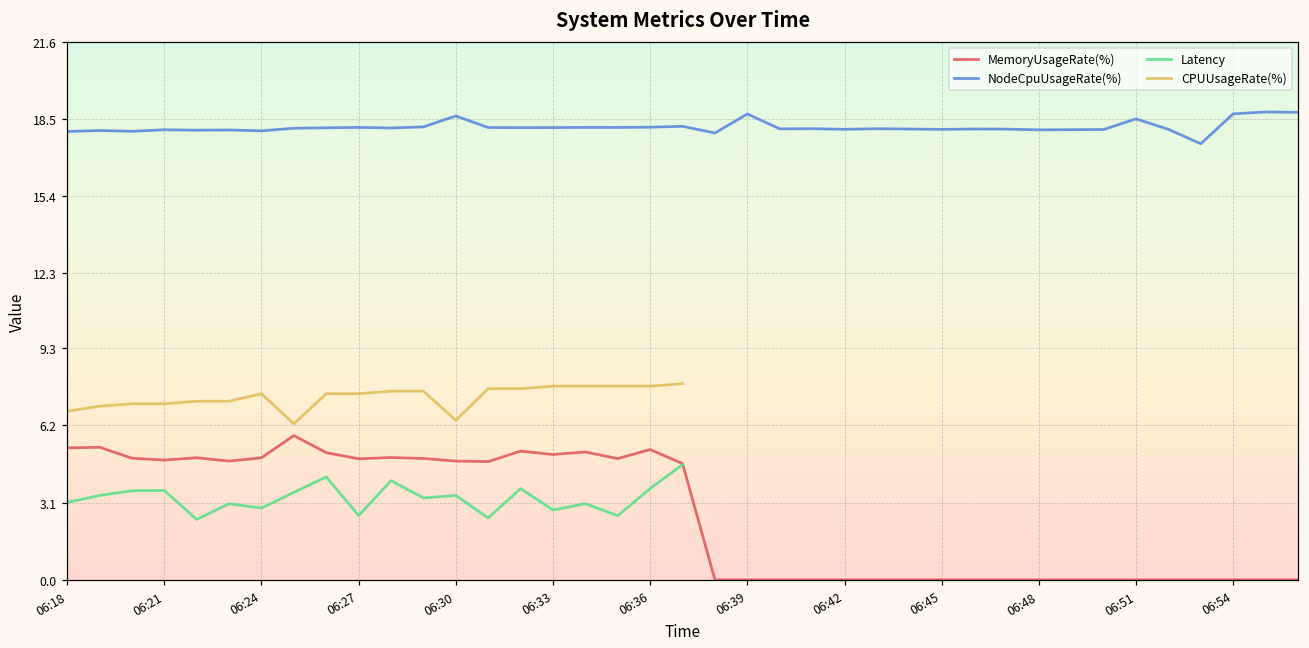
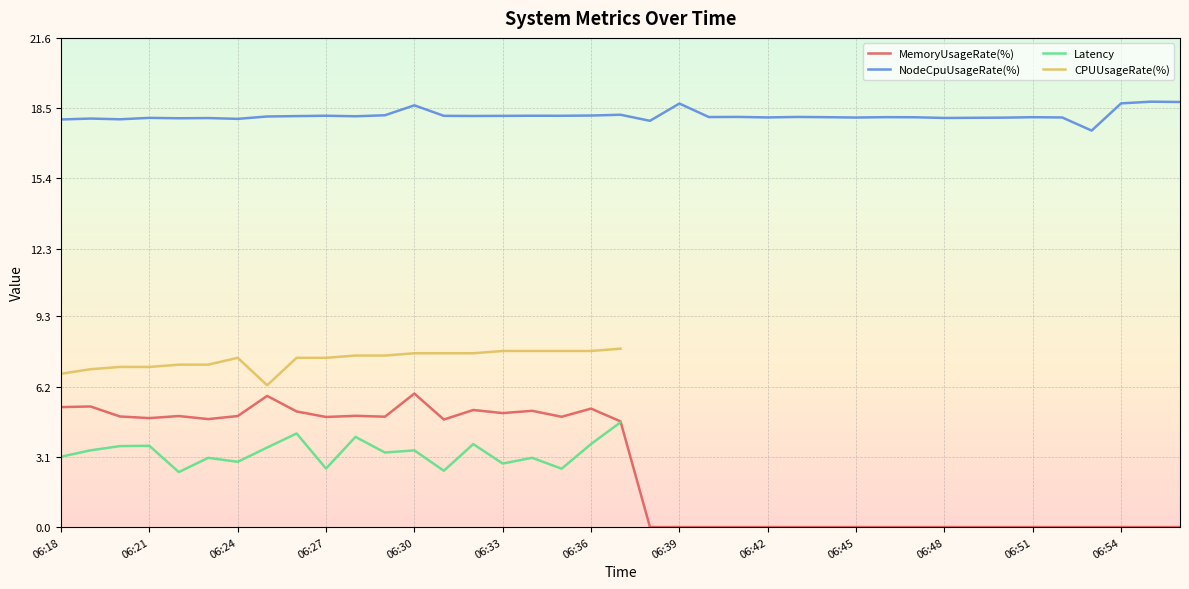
MemoryUsageRate(%), 06:30: 4.8 -> 5.9
CPUUsageRate(%), 06:30: 6.4 -> 7.7
NodeCpuUsageRate(%), 06:51: 18.5 -> 18.1
